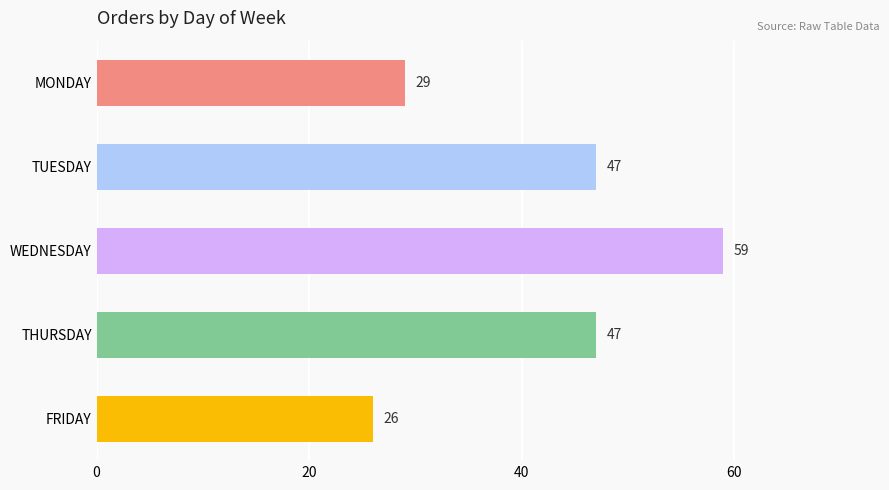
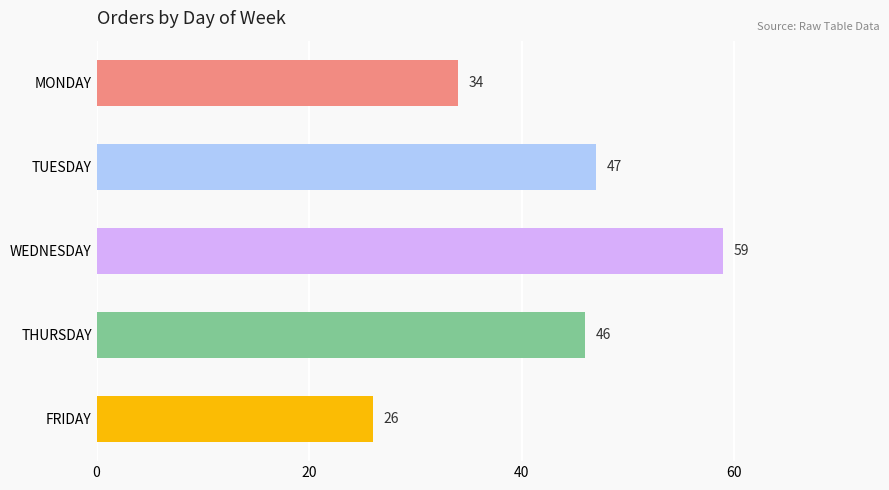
MONDAY: 29 -> 34
THURSDAY: 47 -> 46
